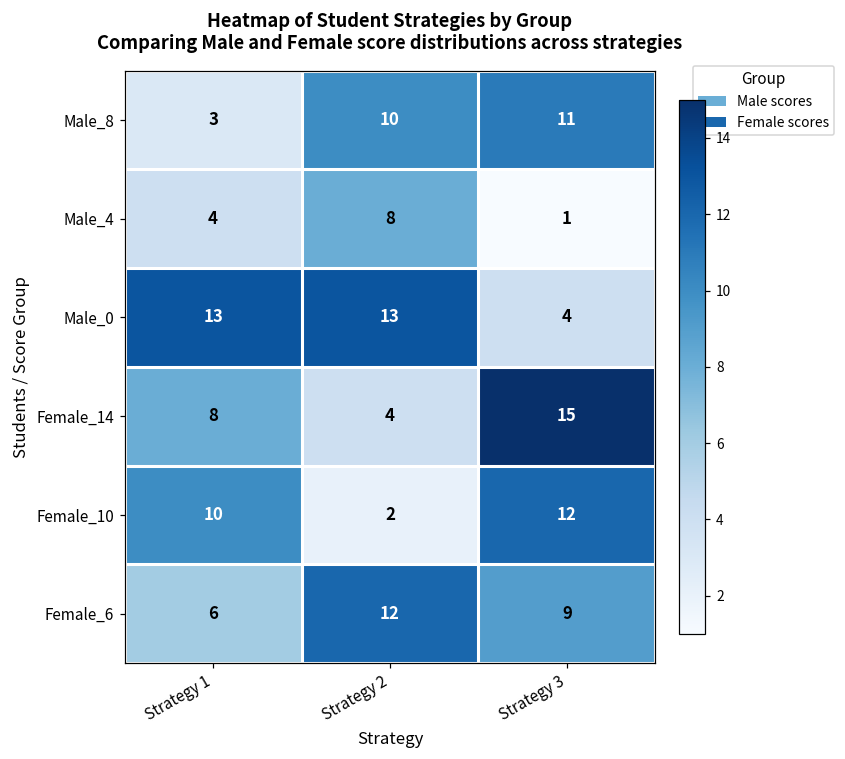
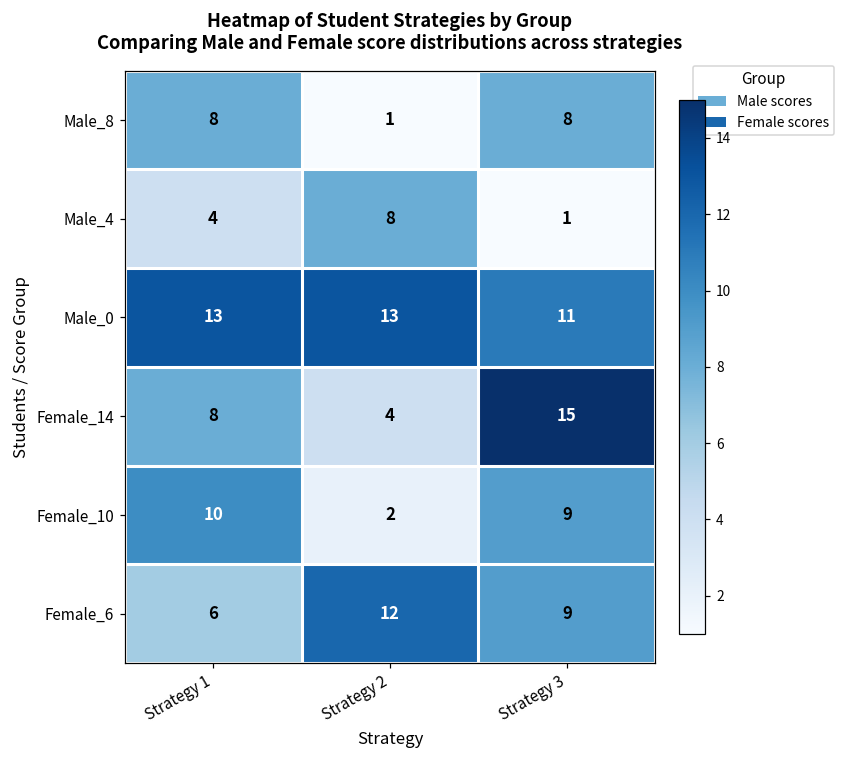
Male_8, Strategy 1: 3 -> 8
Male_8, Strategy 2: 10 -> 1
Male_8, Strategy 3: 11 -> 8
Male_0, Strategy 3: 4 -> 11
Female_10, Strategy 3: 12 -> 9
